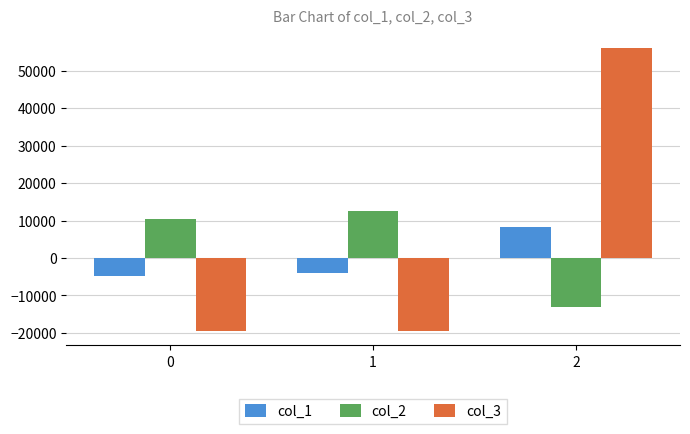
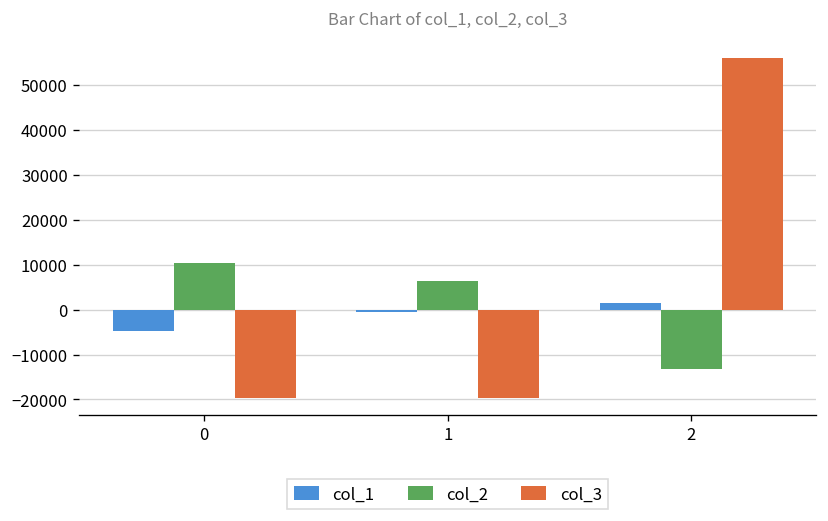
col_1, 1: -4000 -> -1000
col_2, 1: 12000 -> 6000
col_1, 2: 8000 -> 1000
